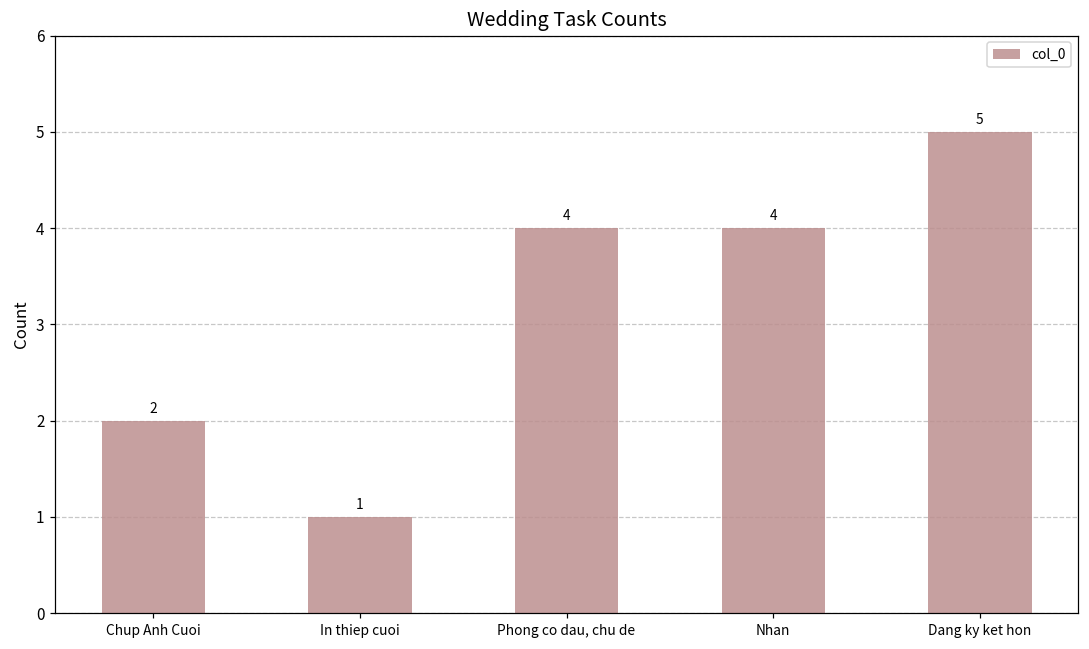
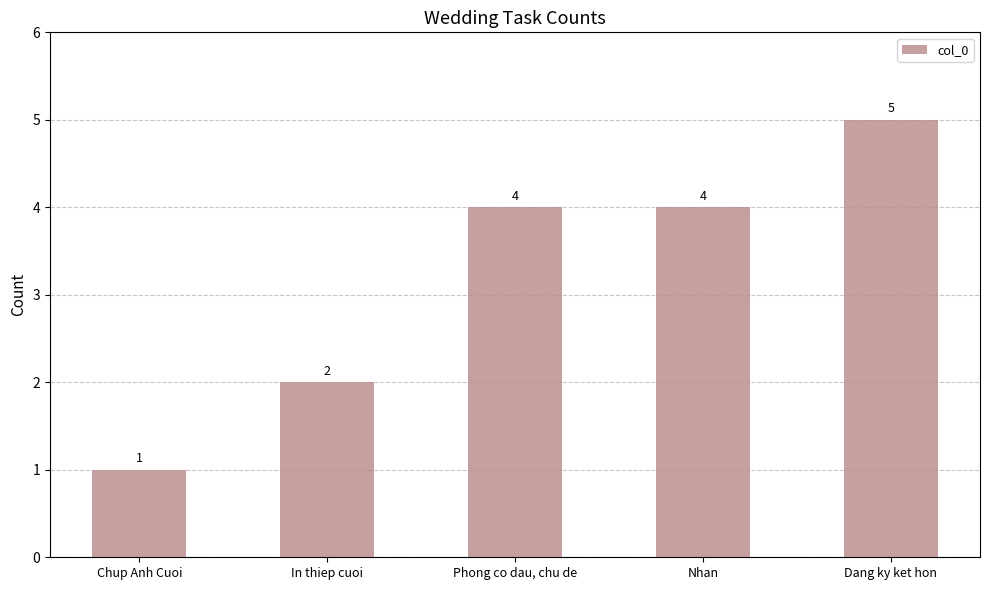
Chup Anh Cuoi: 2 -> 1
In thiep cuoi: 1 -> 2
